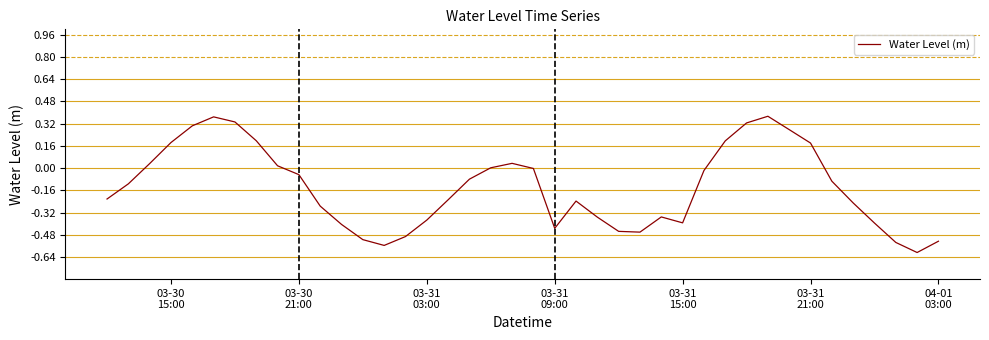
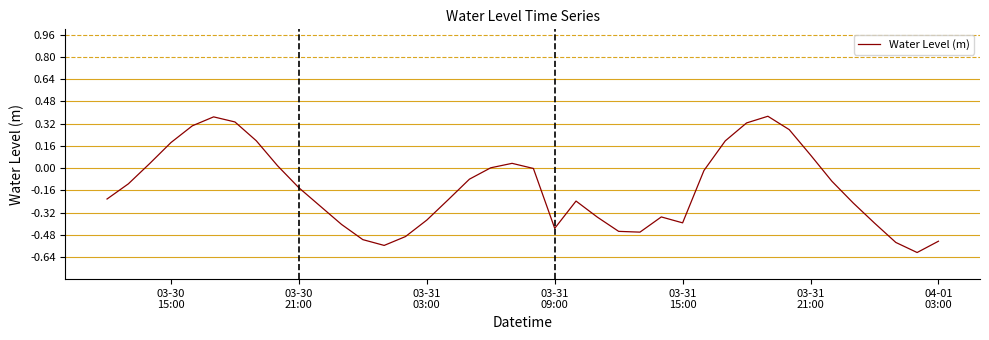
03-30 21:00: -0.05 -> -0.14
03-31 21:00: 0.18 -> 0.09
